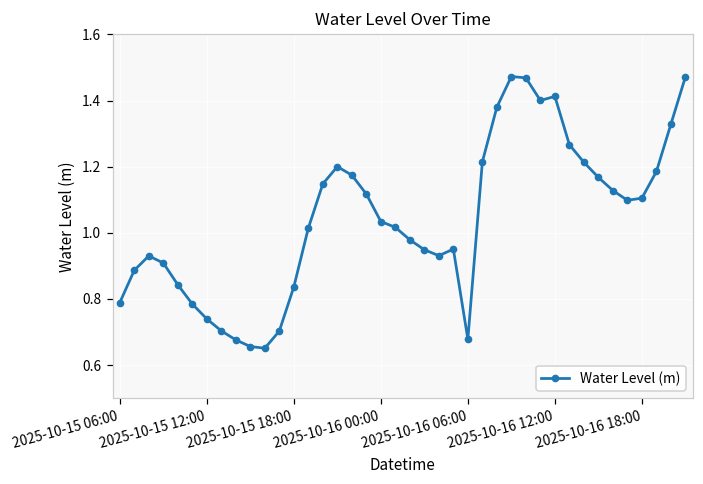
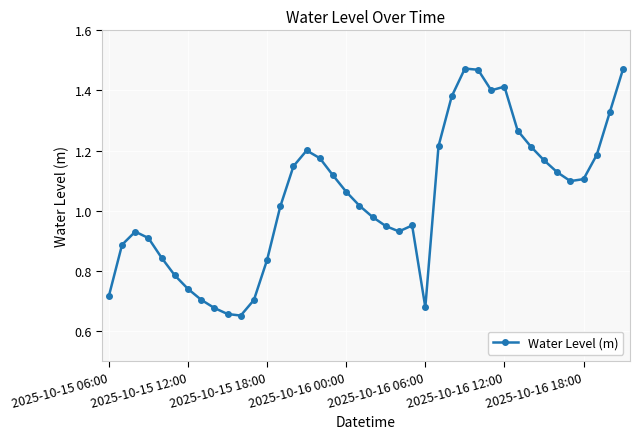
2025-10-15 06:00: 0.79 -> 0.72
2025-10-16 00:00: 1.03 -> 1.06
